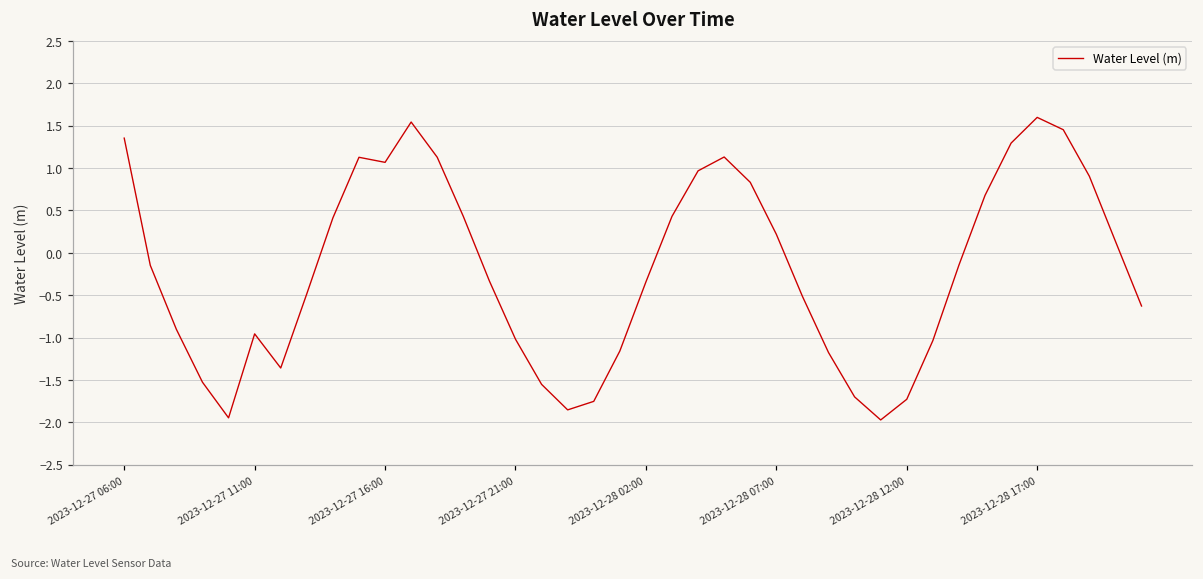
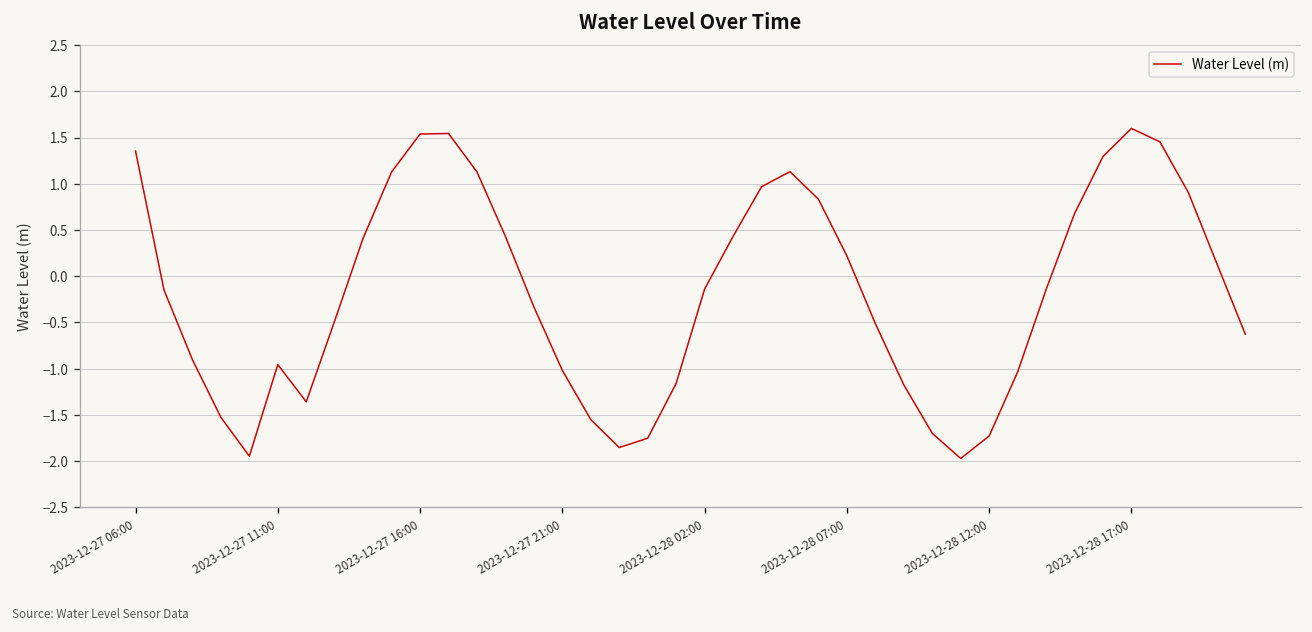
2023-12-27 16:00: 1.1 -> 1.5
2023-12-28 02:00: -0.3 -> -0.1
